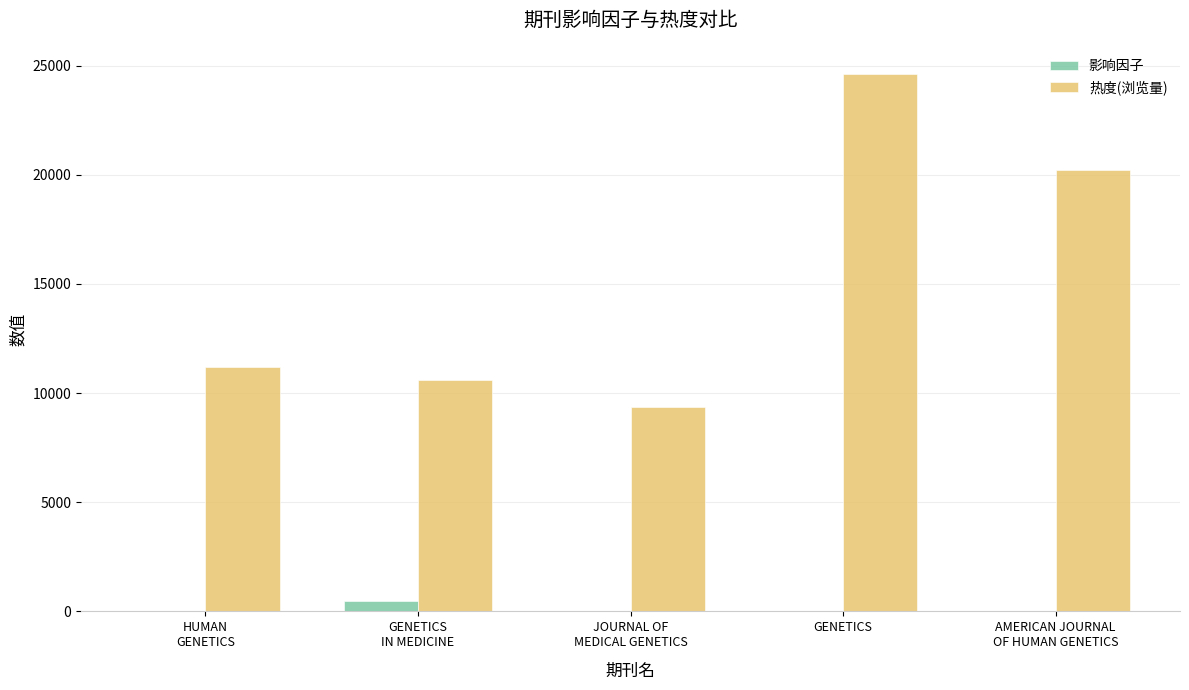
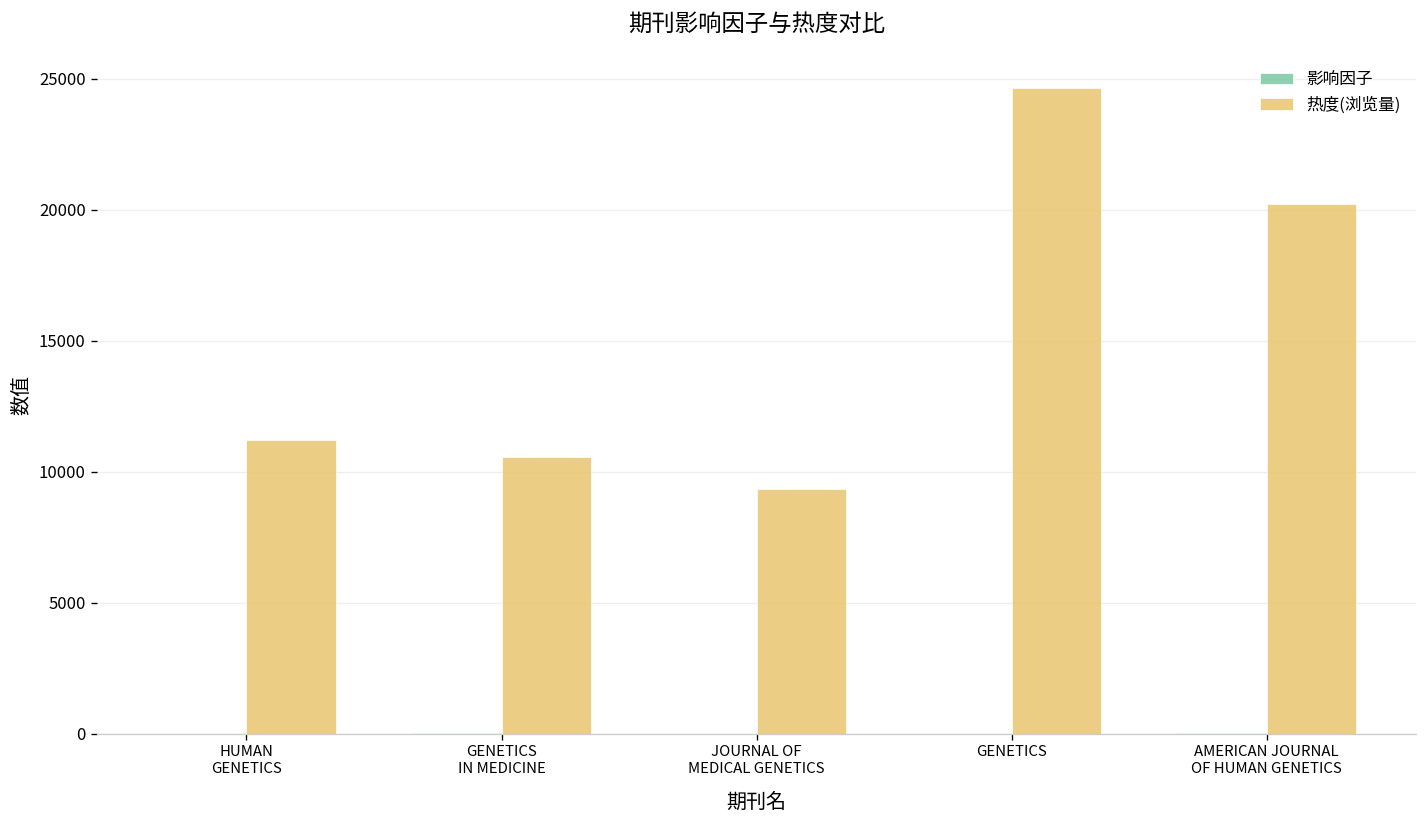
影响因子, GENETICS IN MEDICINE: 500 -> 0
